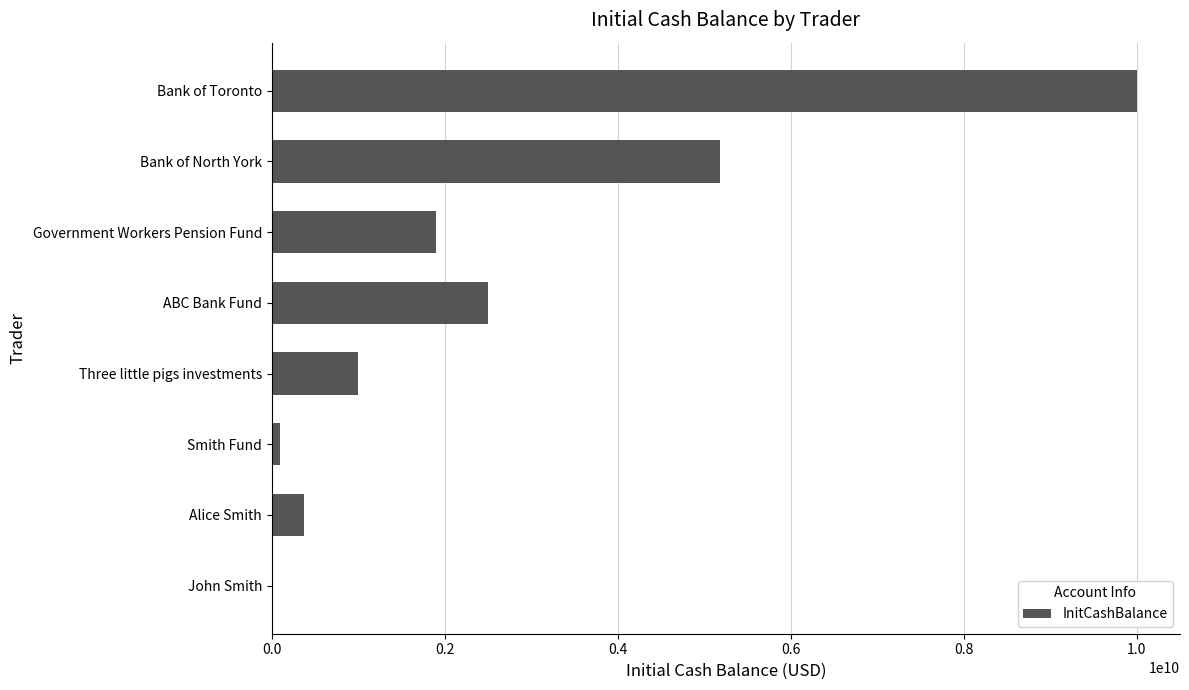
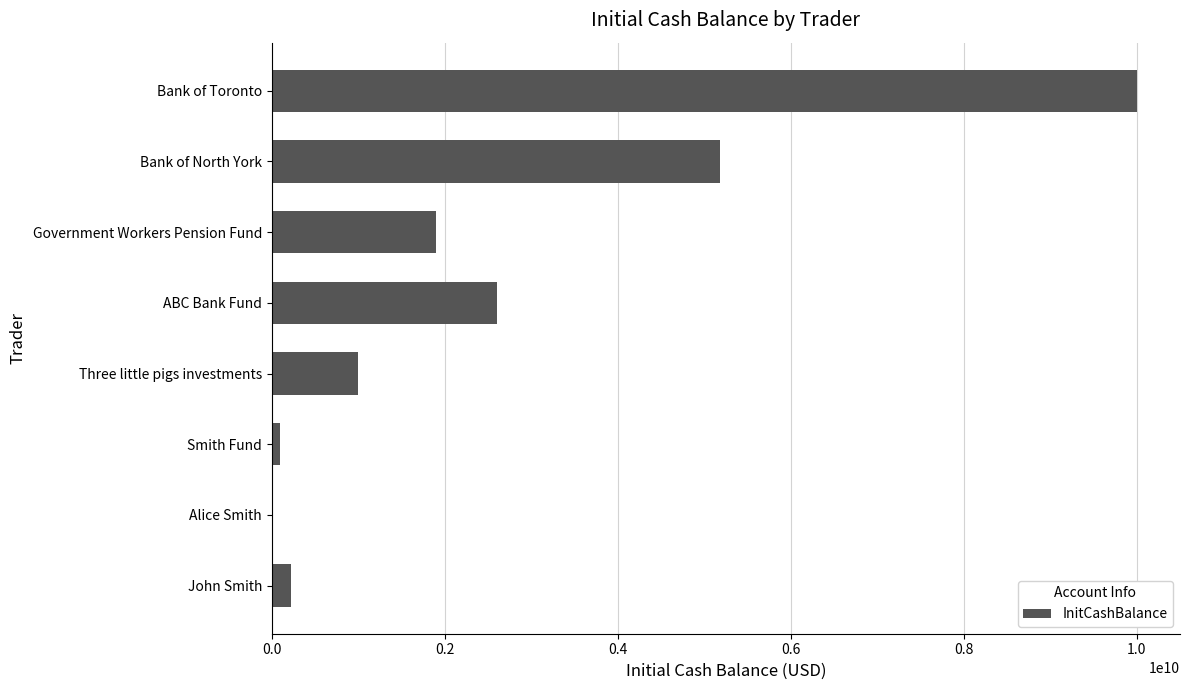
ABC Bank Fund: 2500000000 -> 2600000000
Alice Smith: 400000000 -> 0
John Smith: 0 -> 200000000
